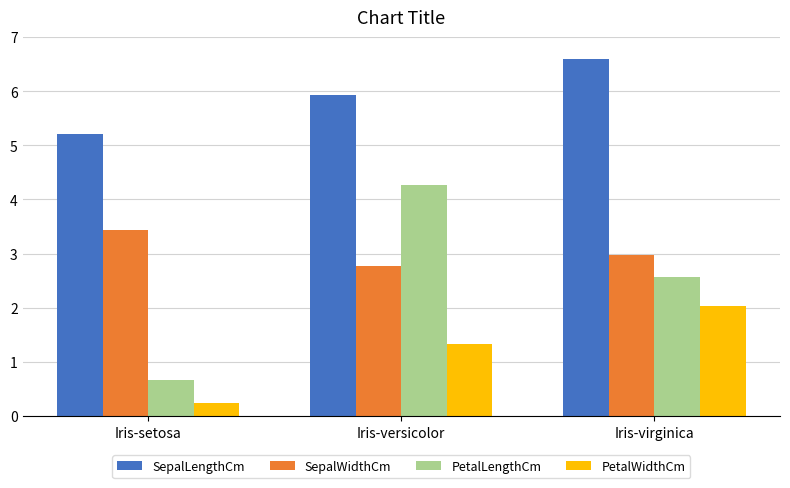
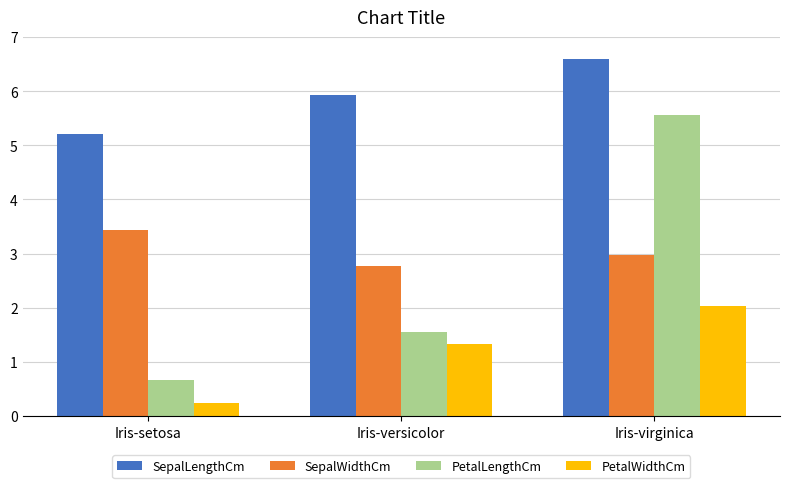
PetalLengthCm, Iris-versicolor: 4.3 -> 1.6
PetalLengthCm, Iris-virginica: 2.6 -> 5.6
